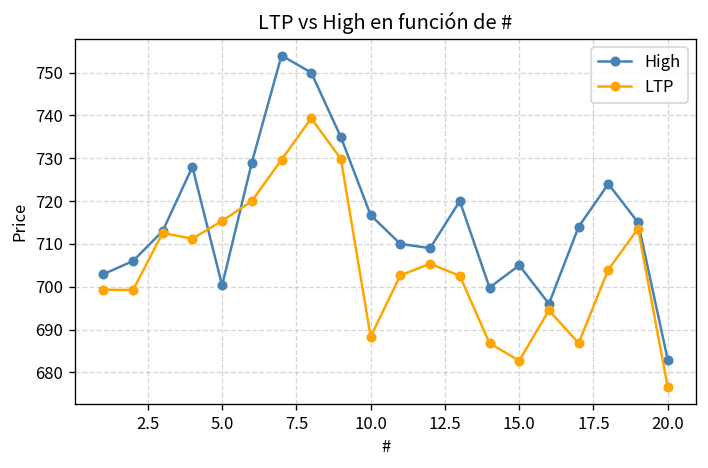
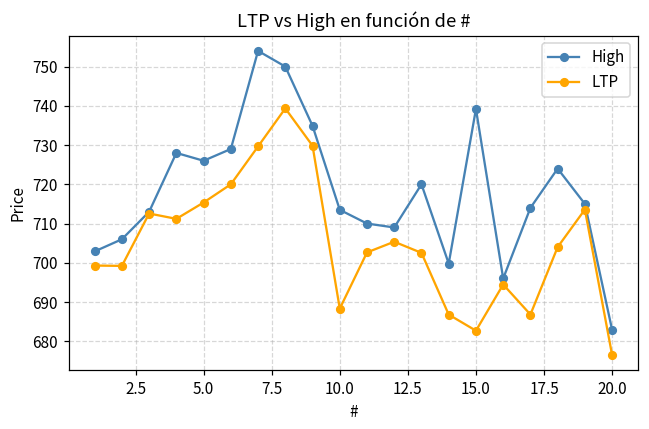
High, 5.0: 700 -> 726
High, 10.0: 717 -> 714
High, 15.0: 705 -> 739
